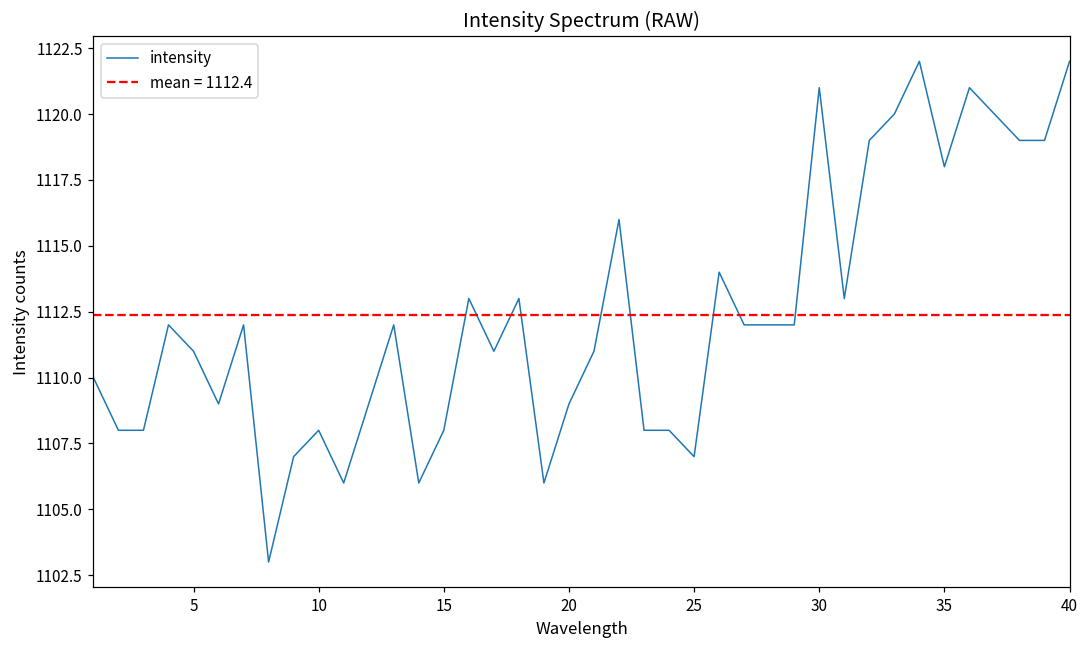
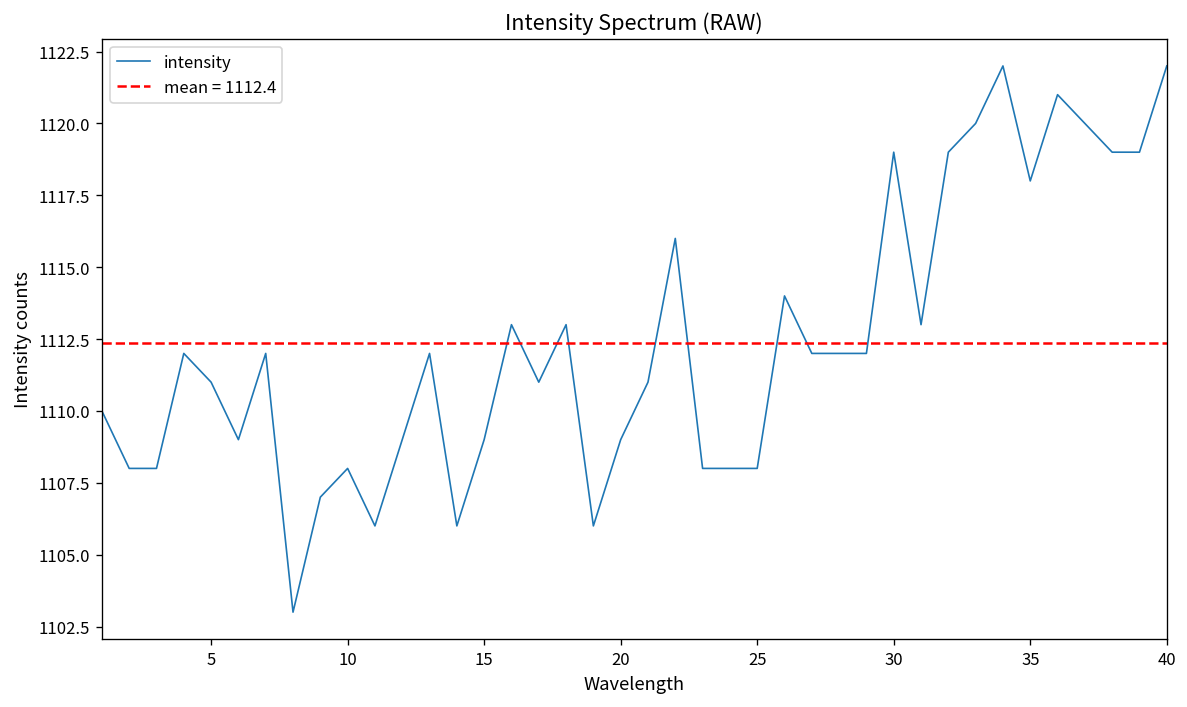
15: 1108 -> 1109
25: 1107 -> 1108
30: 1121 -> 1119
